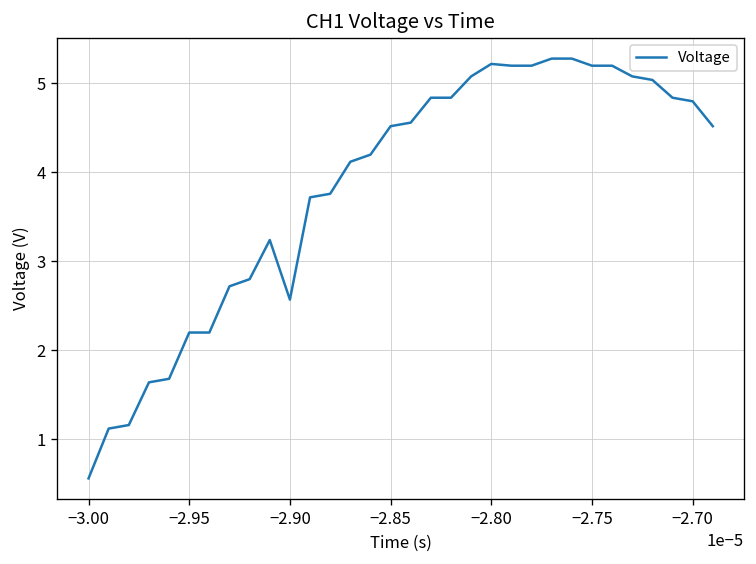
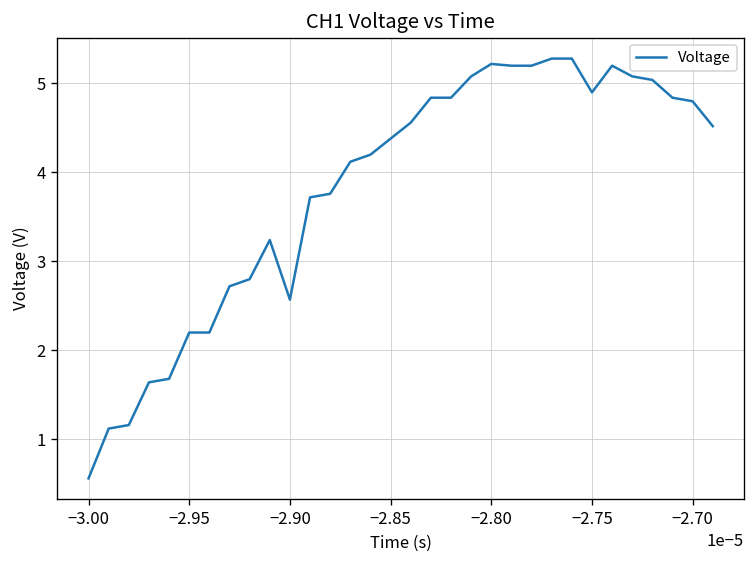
−2.85: 4.5 -> 4.4
−2.75: 5.2 -> 4.9
